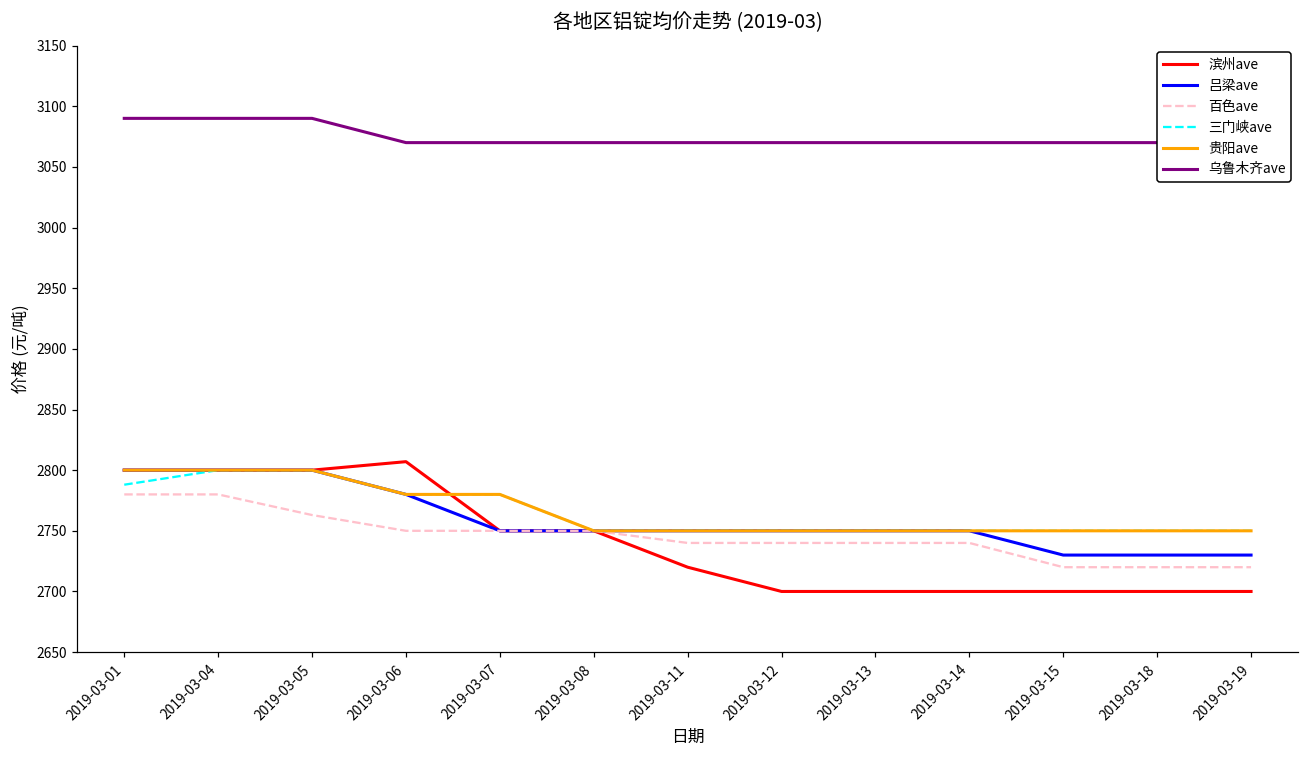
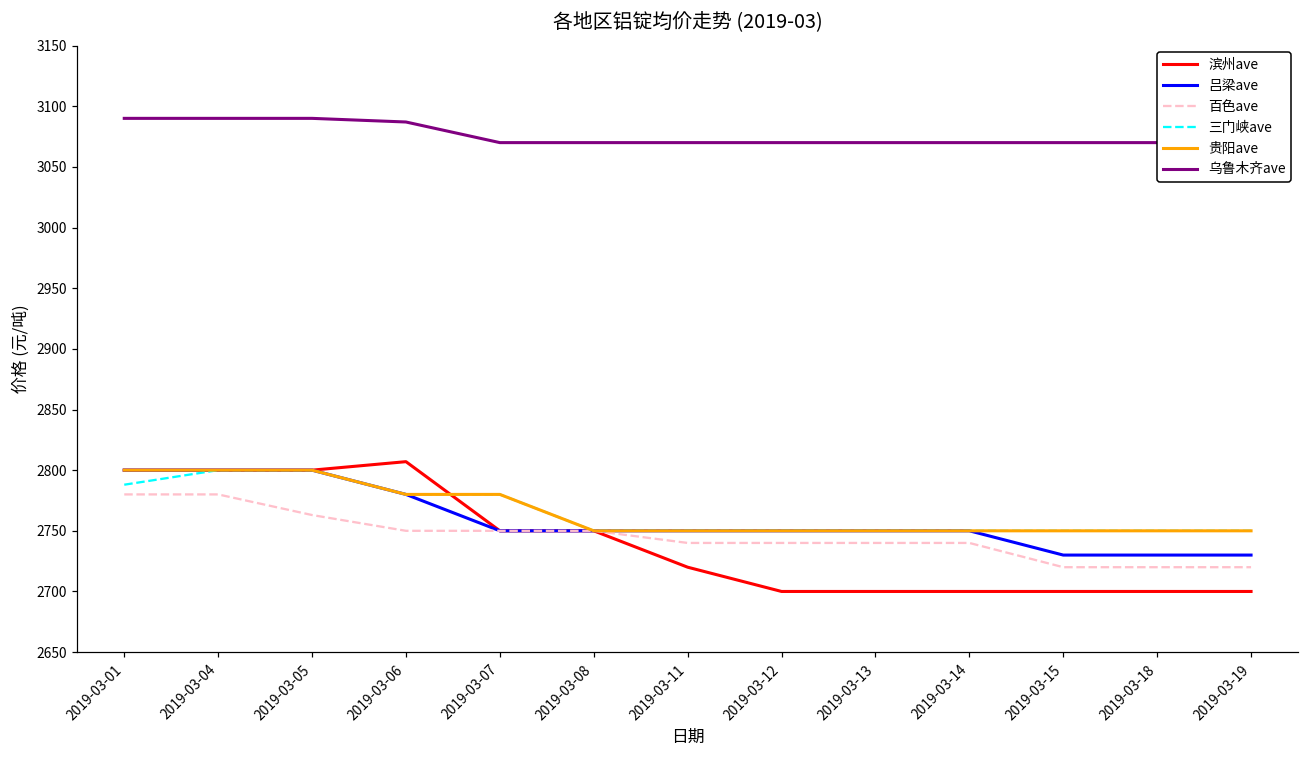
乌鲁木齐ave, 2019-03-06: 3070 -> 3087
